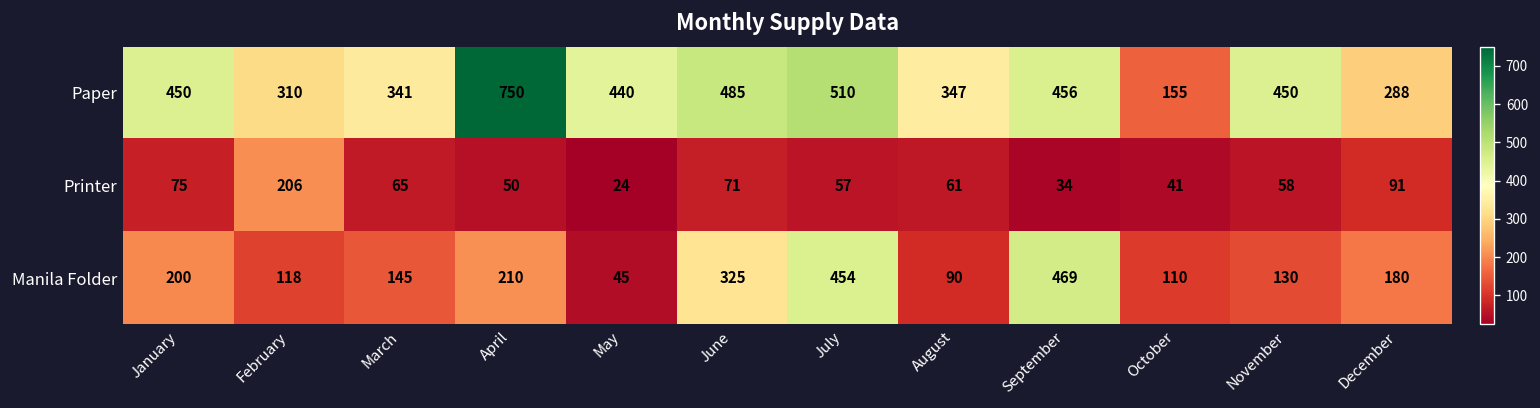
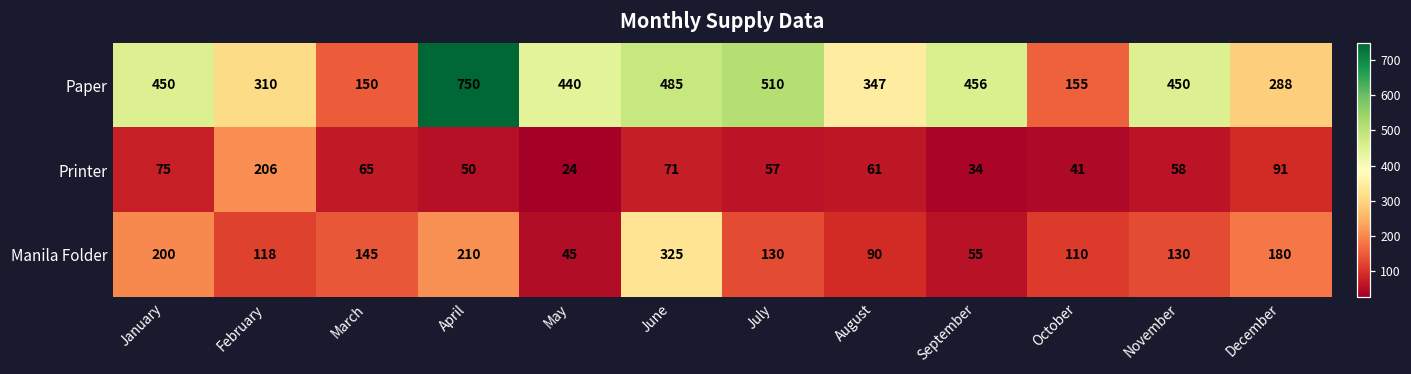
Paper, March: 341 -> 150
Manila Folder, July: 454 -> 130
Manila Folder, September: 469 -> 55
